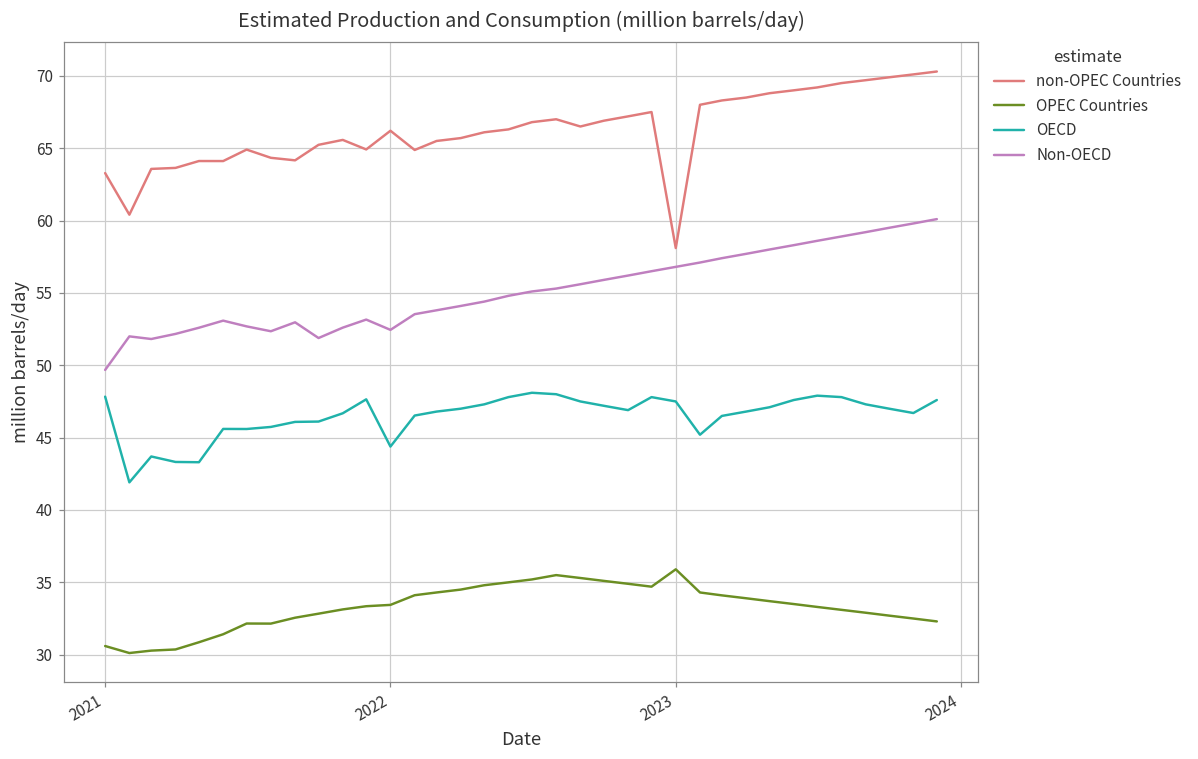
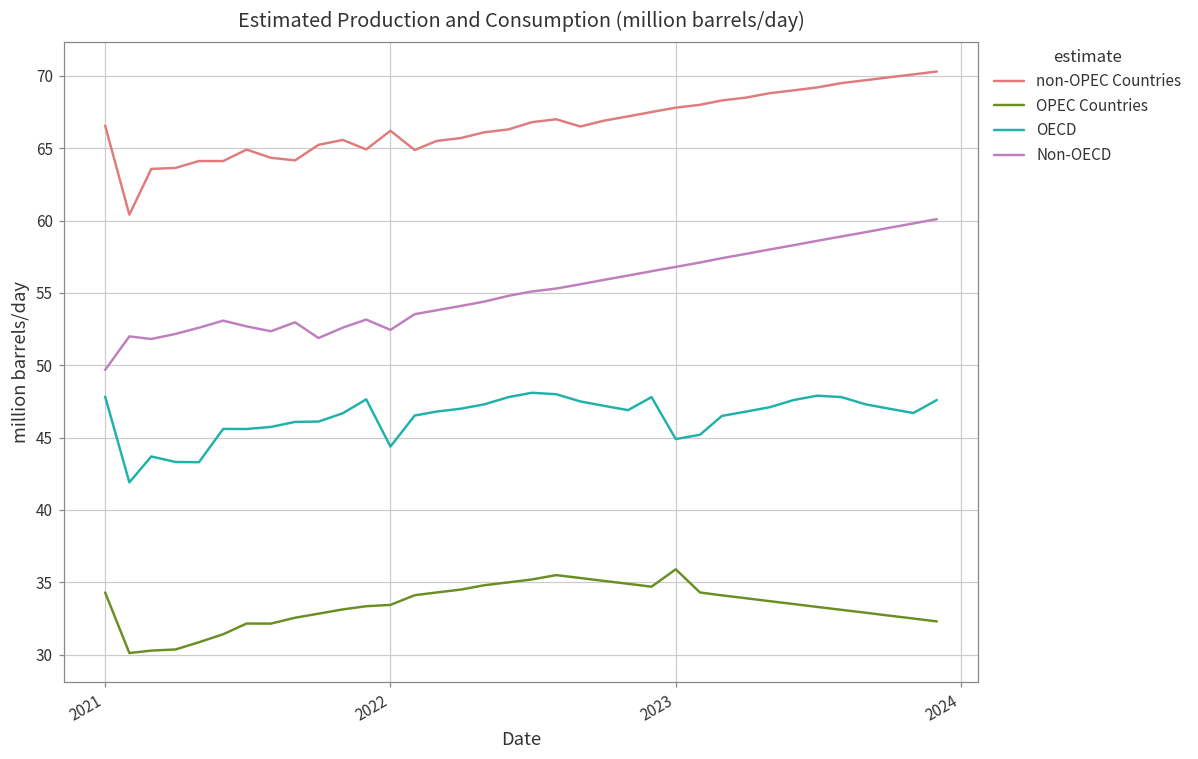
non-OPEC Countries, 2021: 63.3 -> 66.6
OPEC Countries, 2021: 30.6 -> 34.3
non-OPEC Countries, 2023: 58.1 -> 67.8
OECD, 2023: 47.5 -> 44.9
